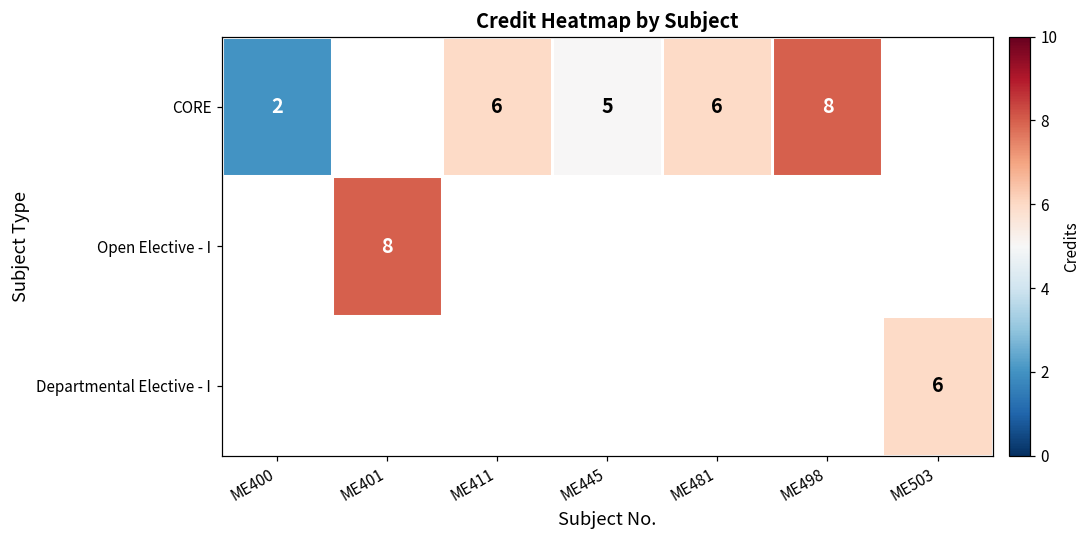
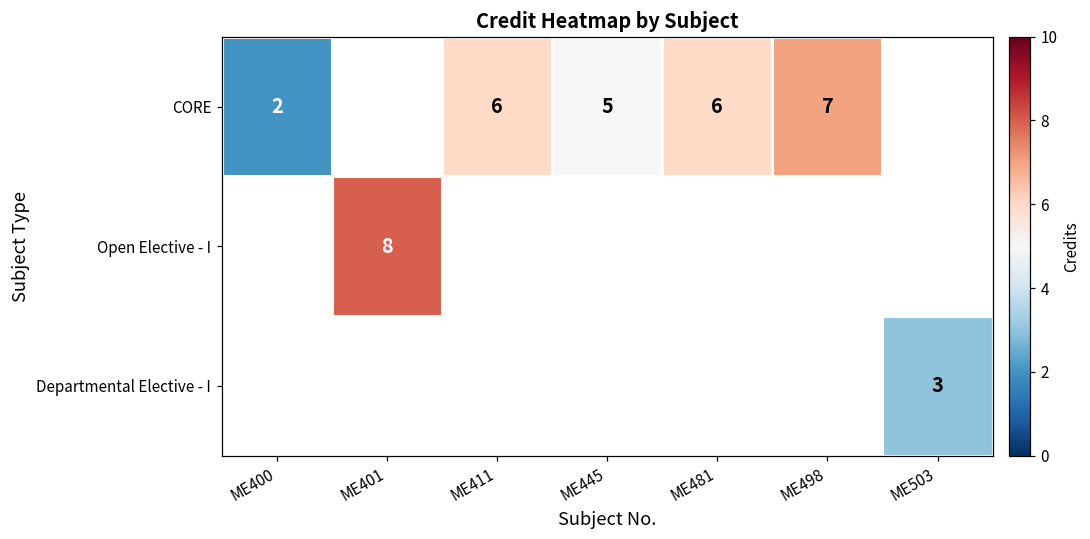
CORE, ME498: 8 -> 7
Departmental Elective - I, ME503: 6 -> 3
